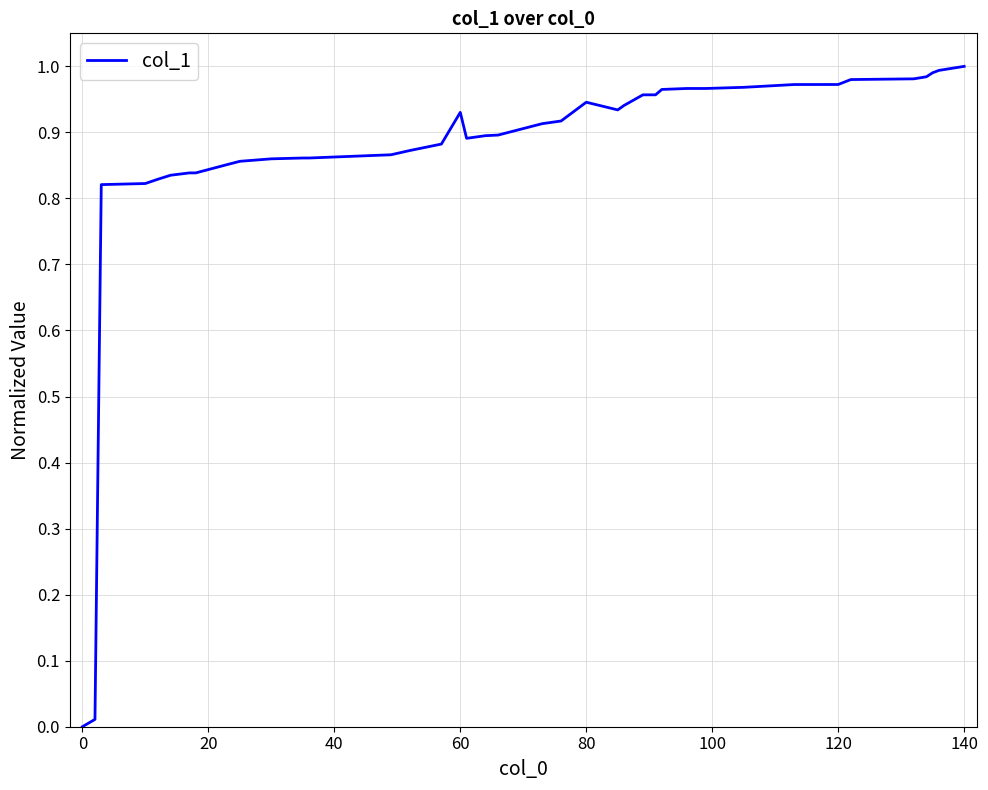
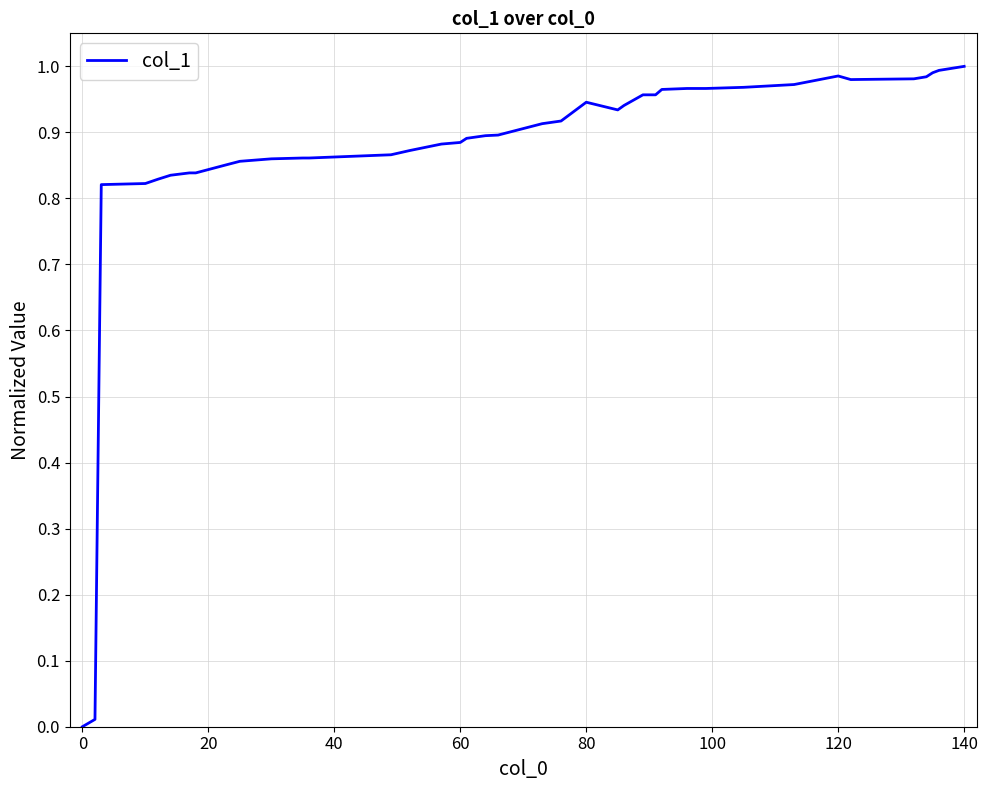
60: 0.93 -> 0.88
120: 0.97 -> 0.99
